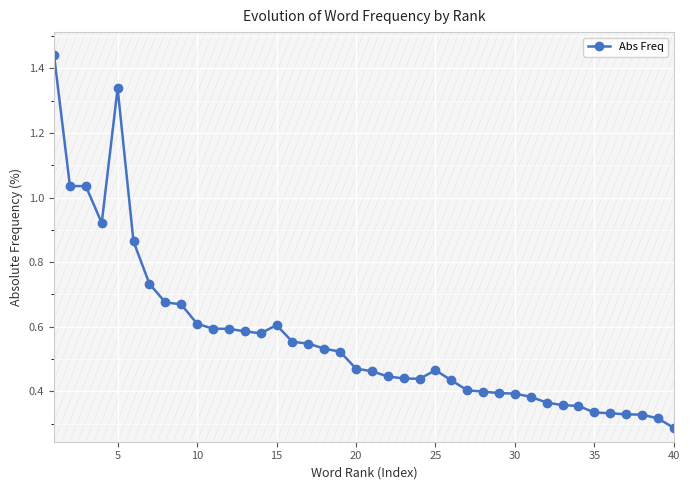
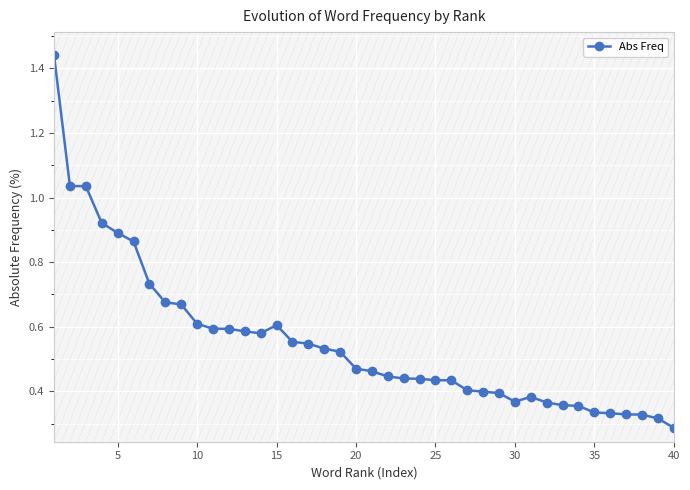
Abs Freq, 5: 1.34 -> 0.89
Abs Freq, 25: 0.47 -> 0.43
Abs Freq, 30: 0.39 -> 0.37
